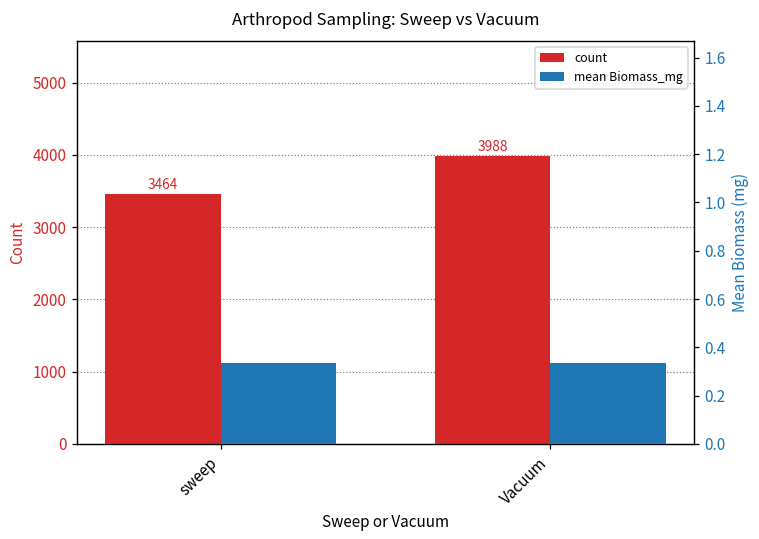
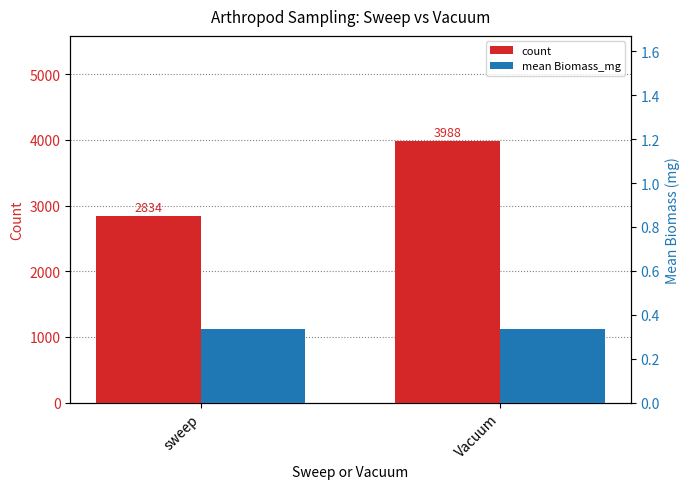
count, sweep: 3464 -> 2834
